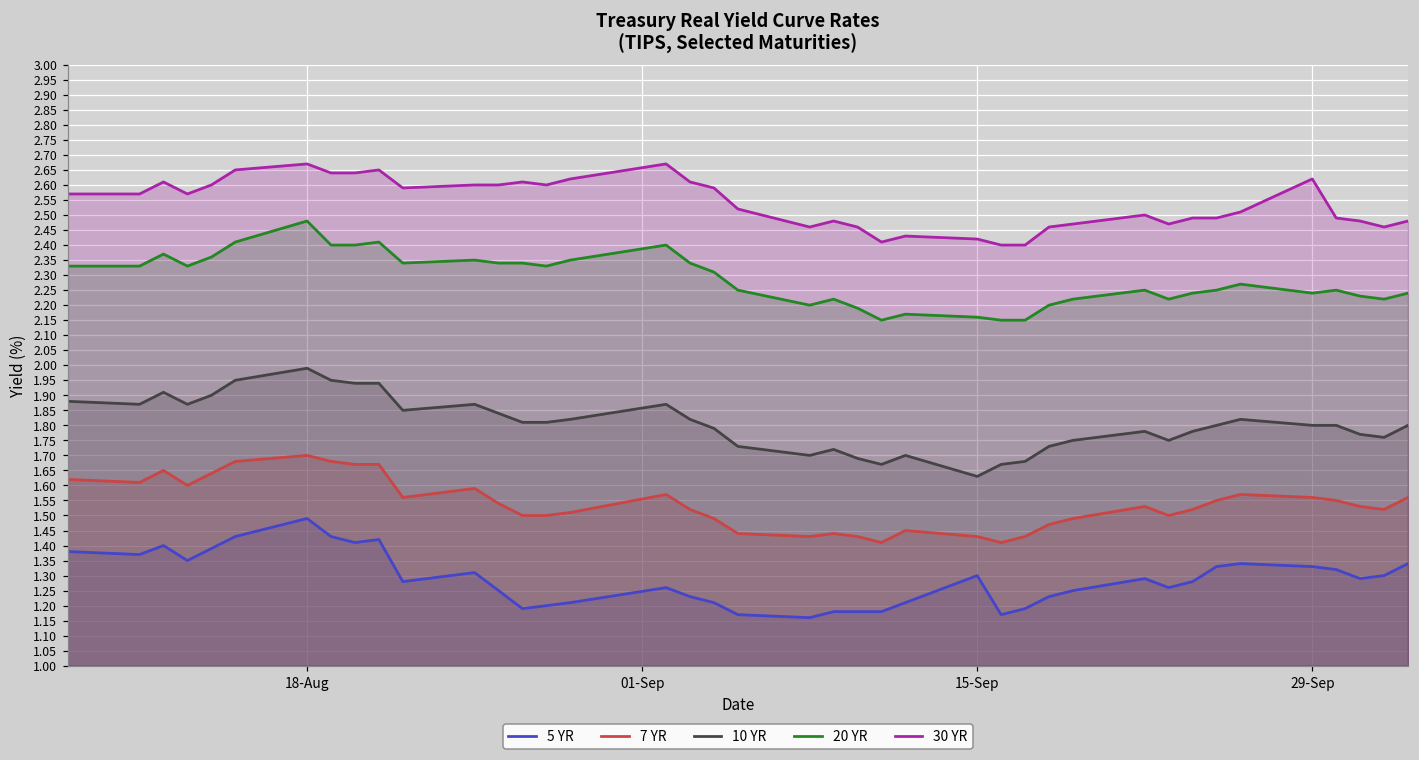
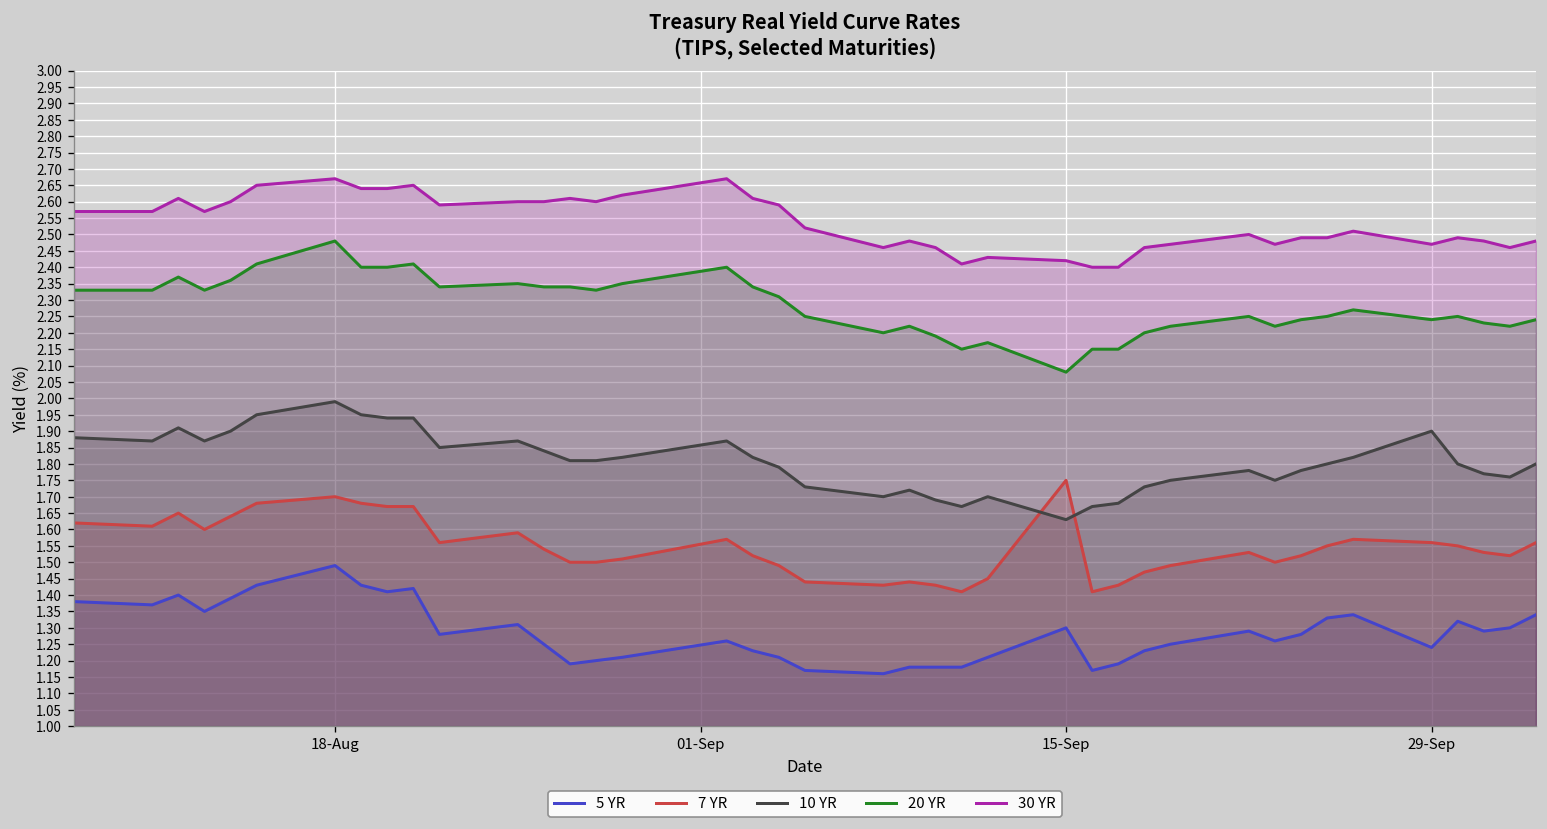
7 YR, 15-Sep: 1.43 -> 1.75
20 YR, 15-Sep: 2.16 -> 2.08
5 YR, 29-Sep: 1.33 -> 1.24
10 YR, 29-Sep: 1.8 -> 1.9
30 YR, 29-Sep: 2.62 -> 2.47
